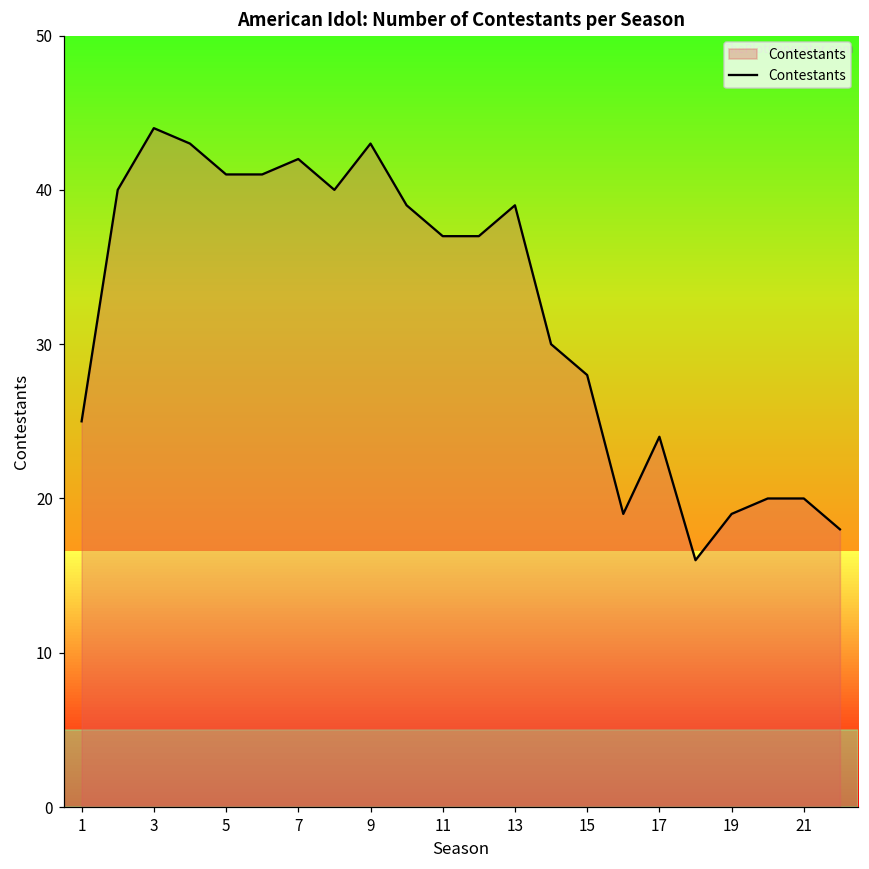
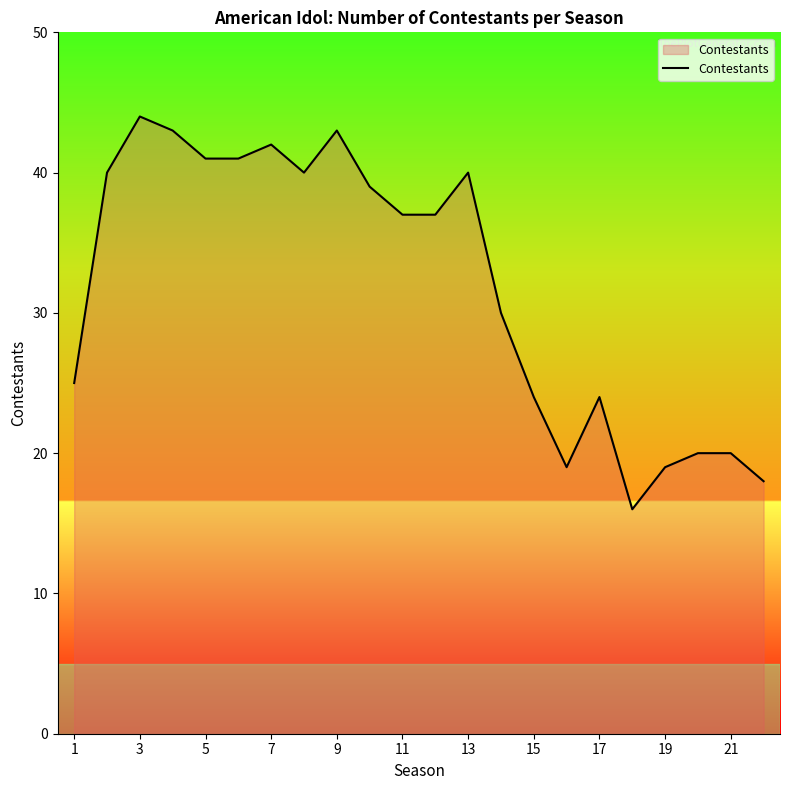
13: 39 -> 40
15: 28 -> 24
